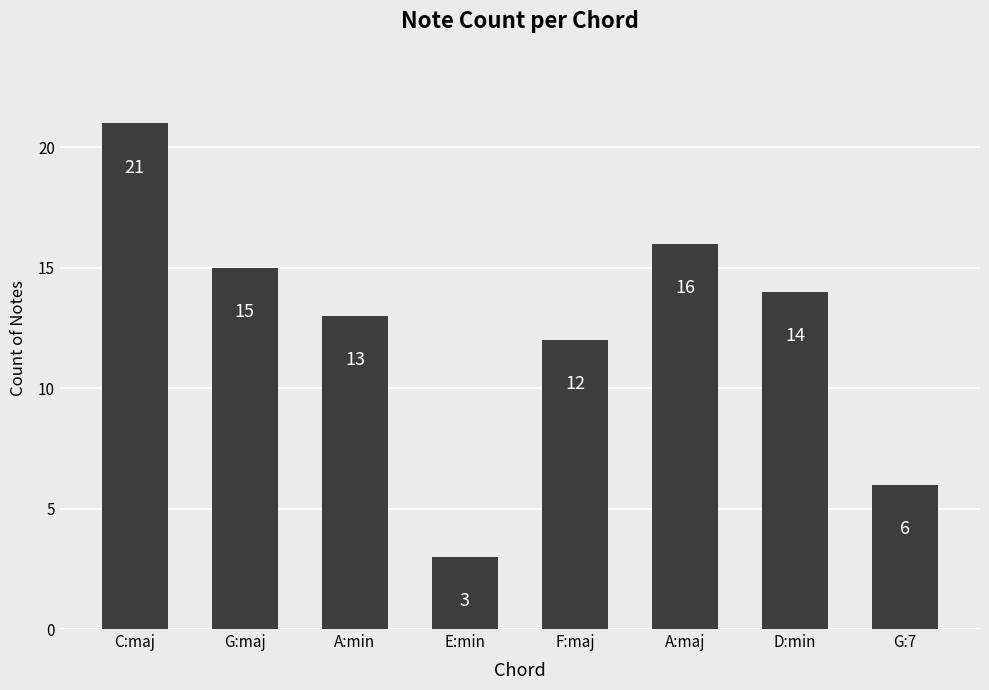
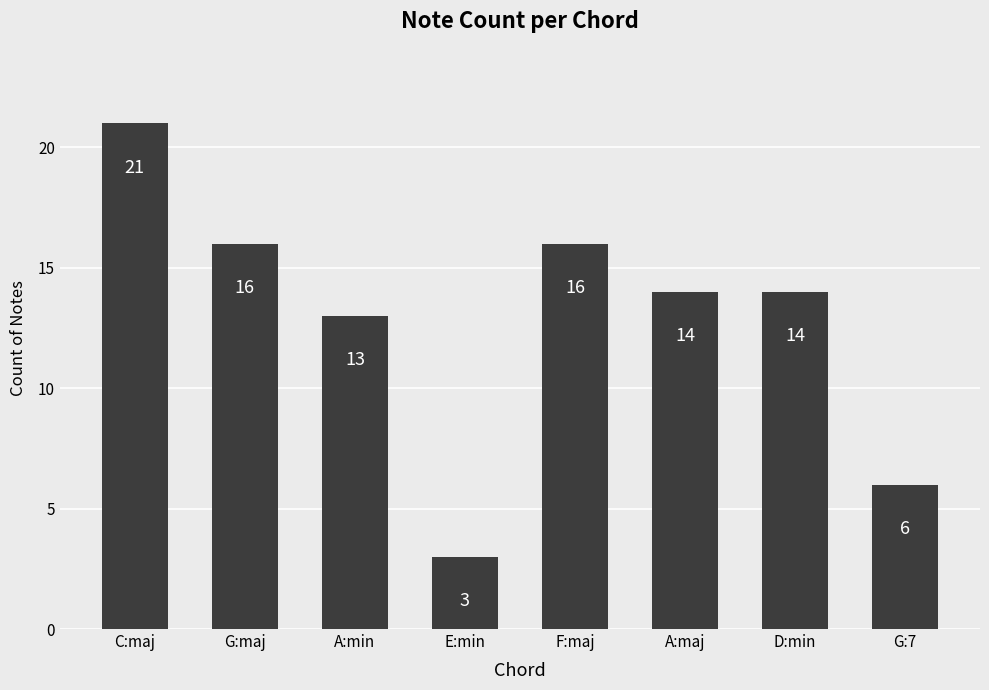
G:maj: 15 -> 16
F:maj: 12 -> 16
A:maj: 16 -> 14
